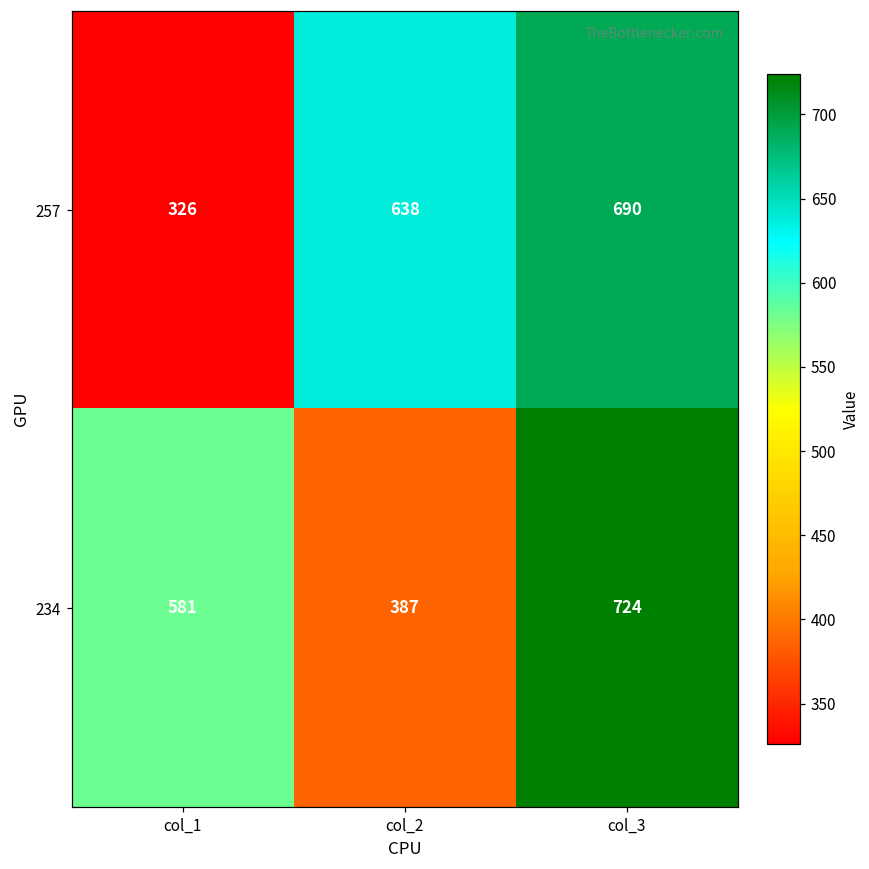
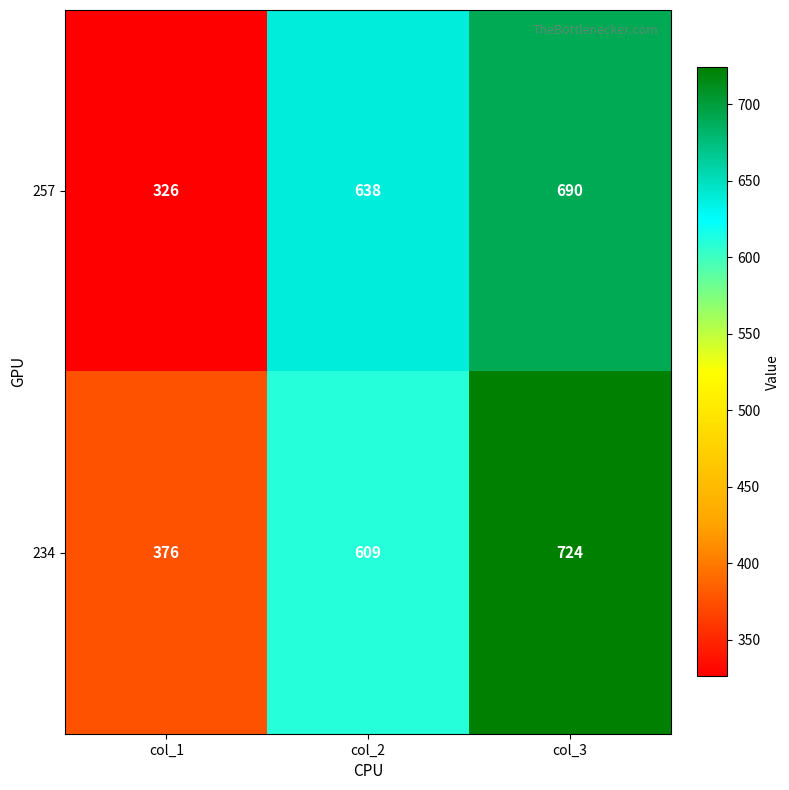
234, col_1: 581 -> 376
234, col_2: 387 -> 609
